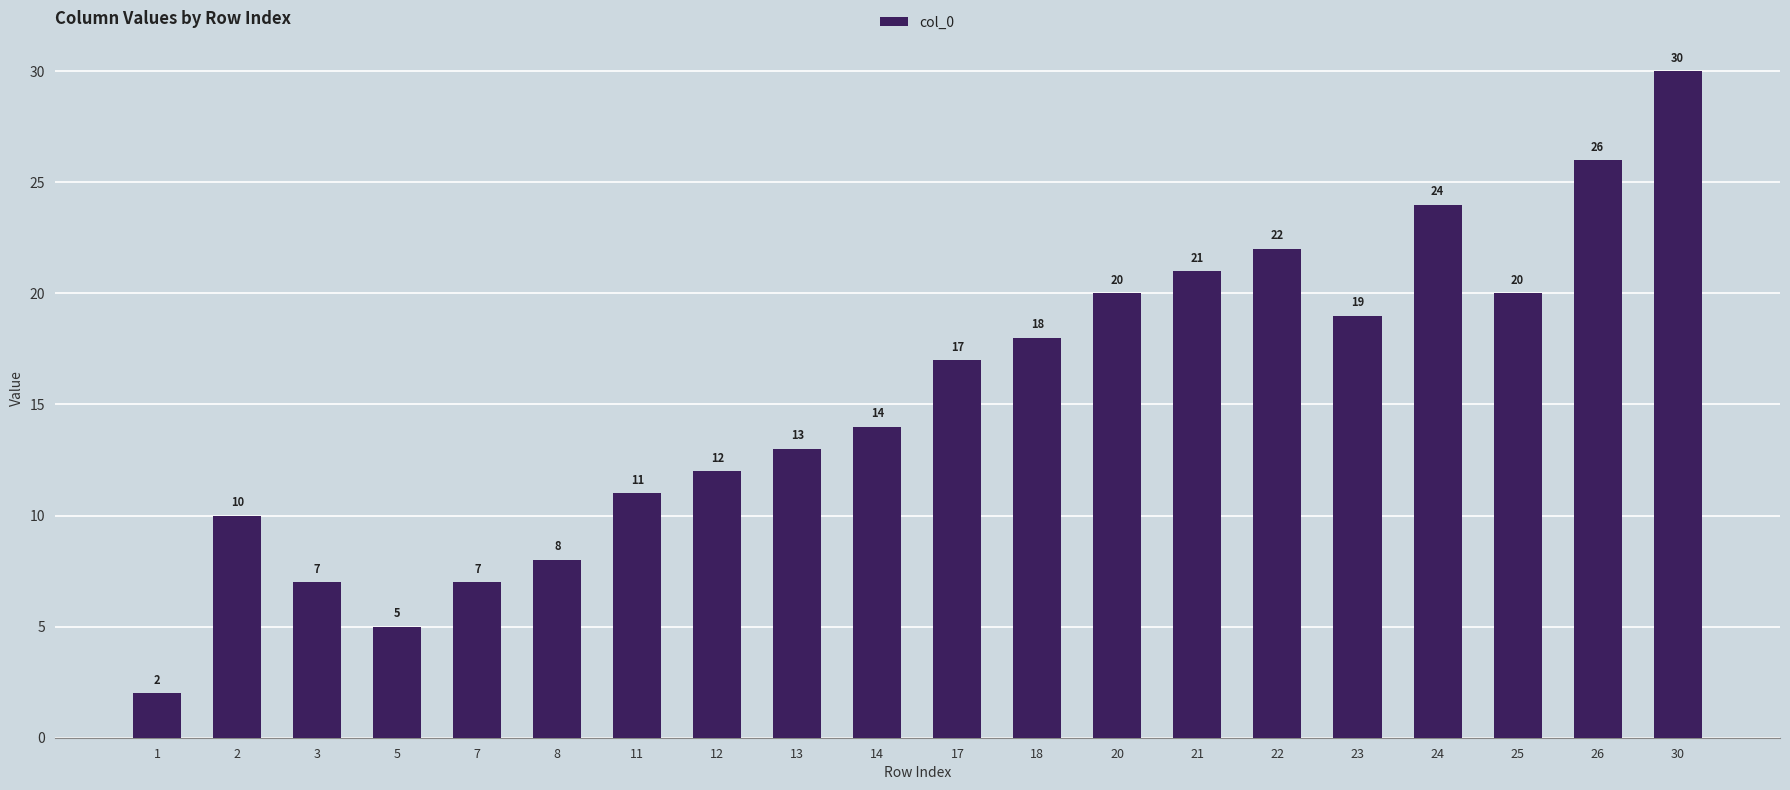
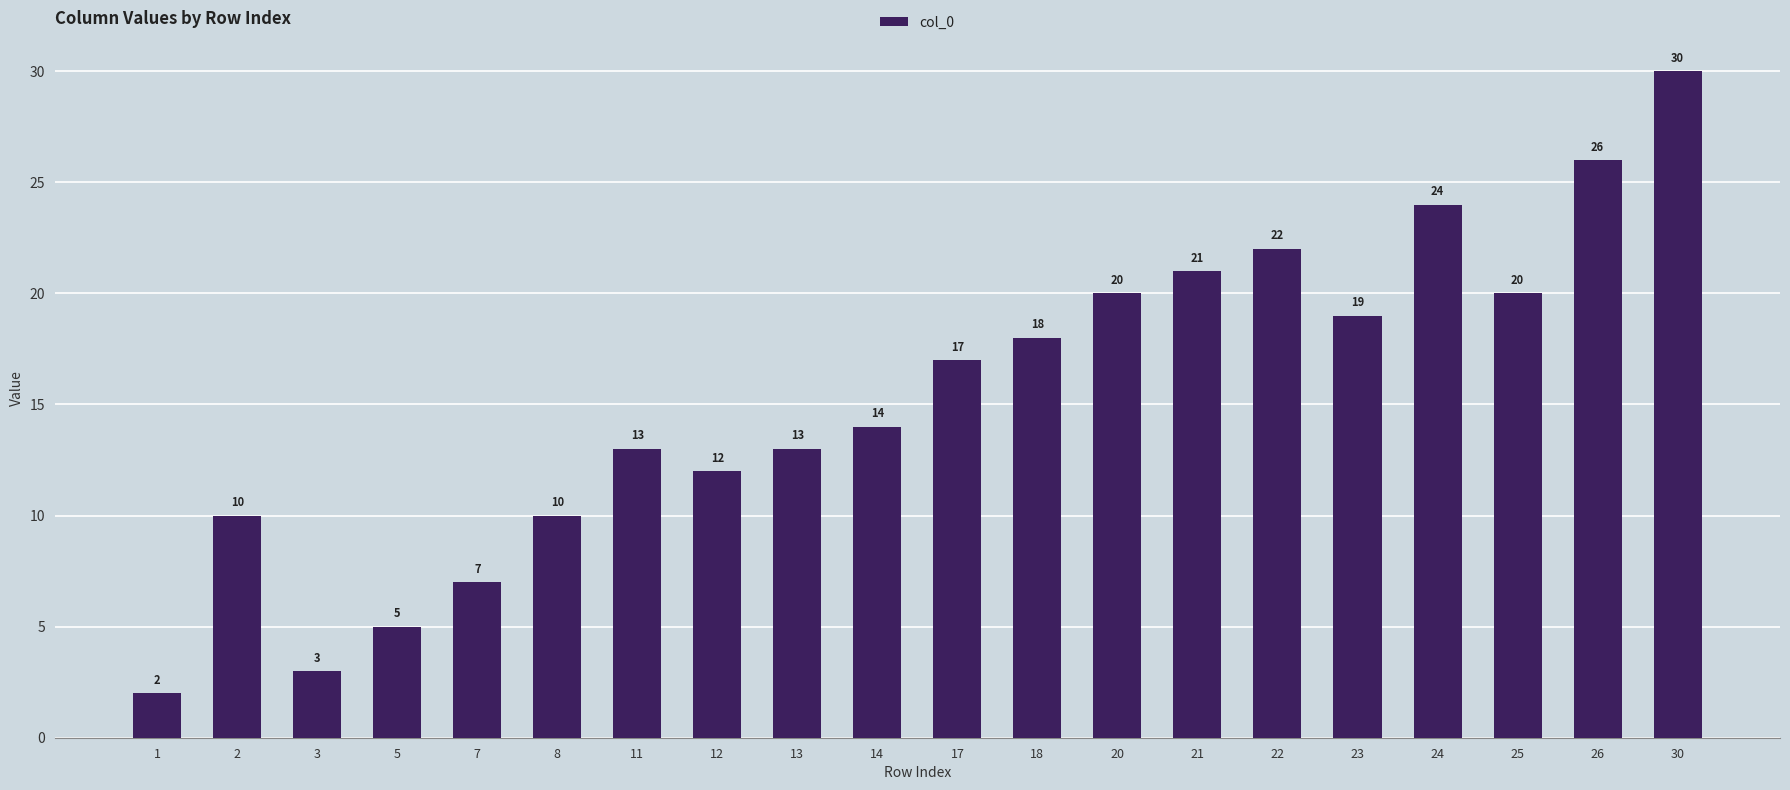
3: 7 -> 3
8: 8 -> 10
11: 11 -> 13
